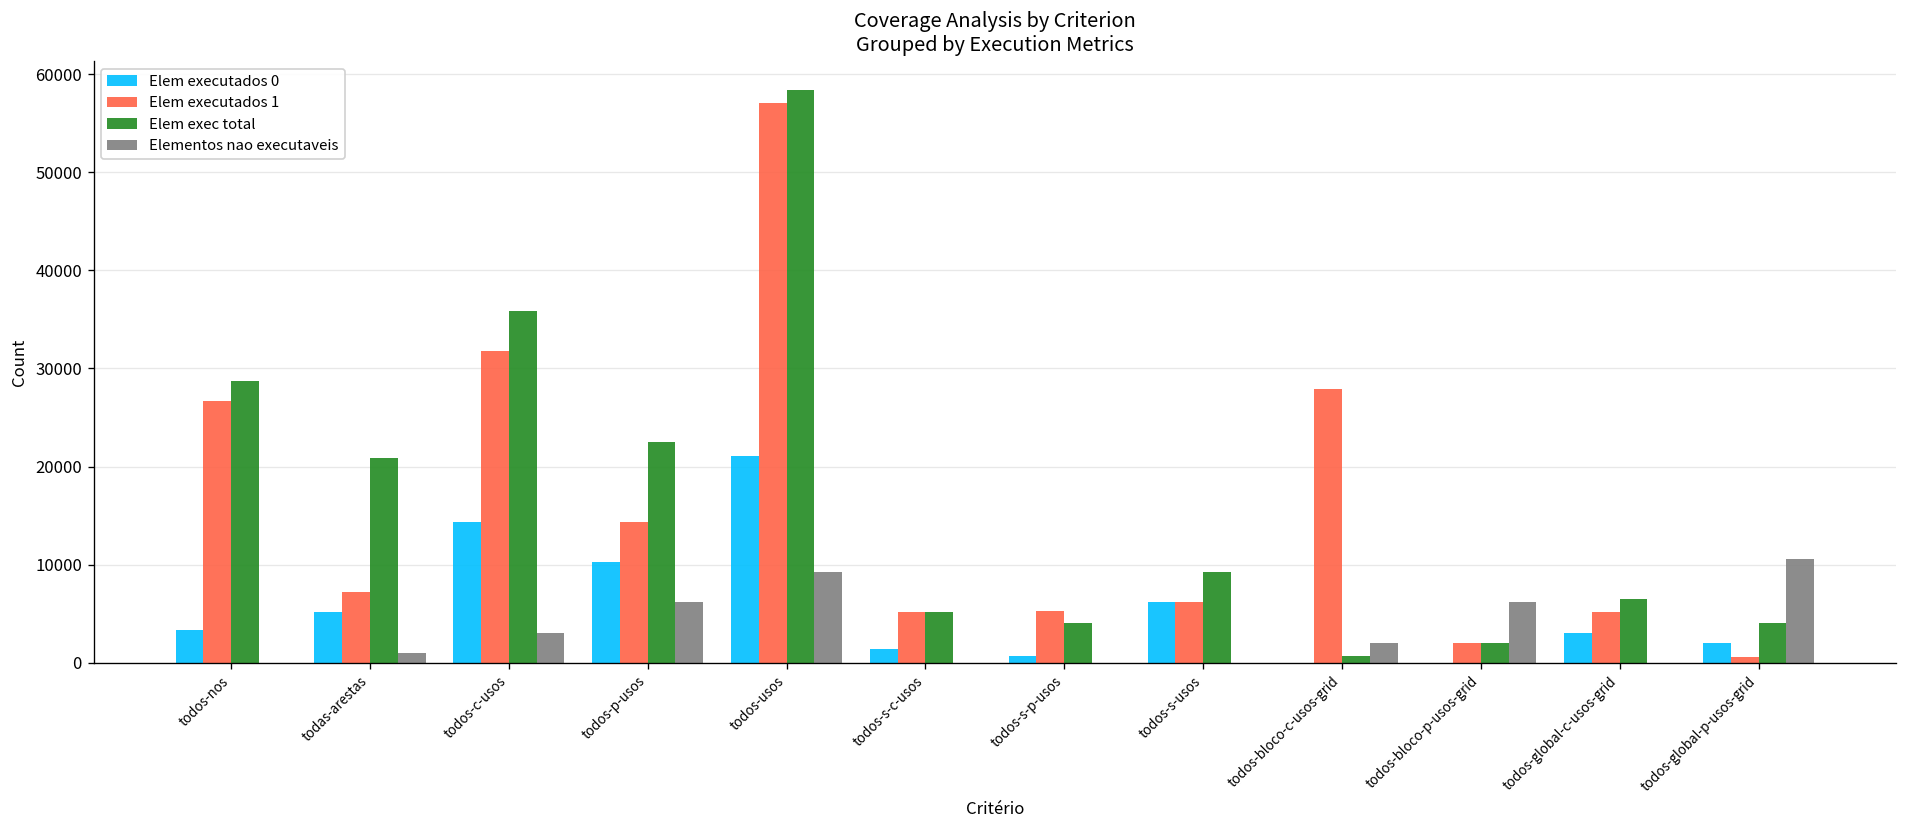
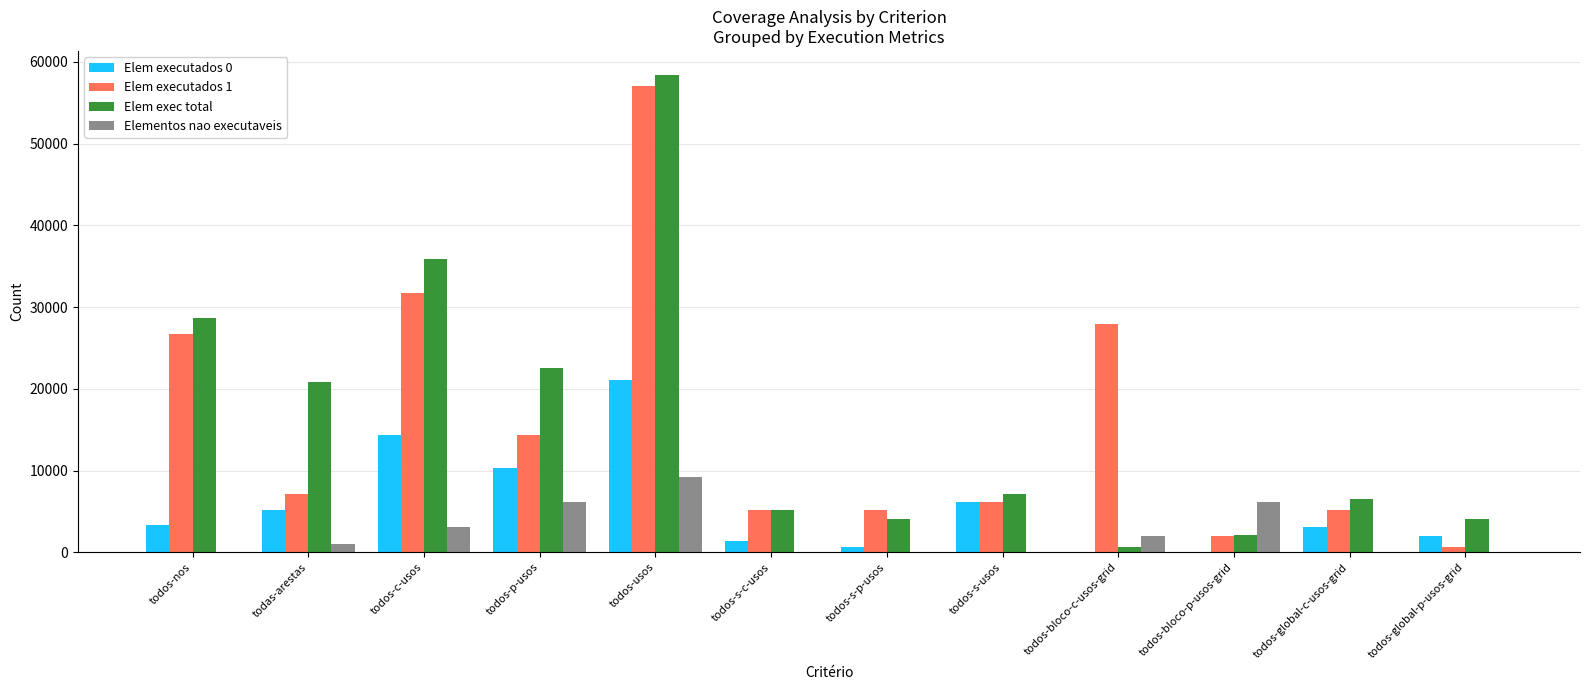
Elem exec total, todos-s-usos: 9000 -> 7000
Elementos nao executaveis, todos-global-p-usos-grid: 11000 -> 0
